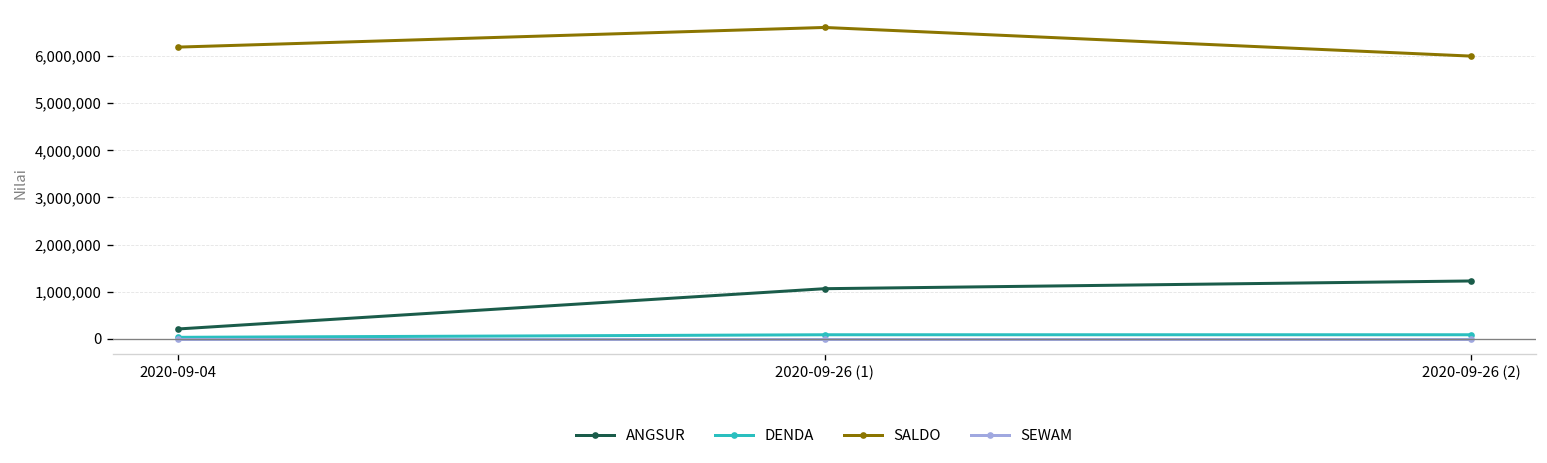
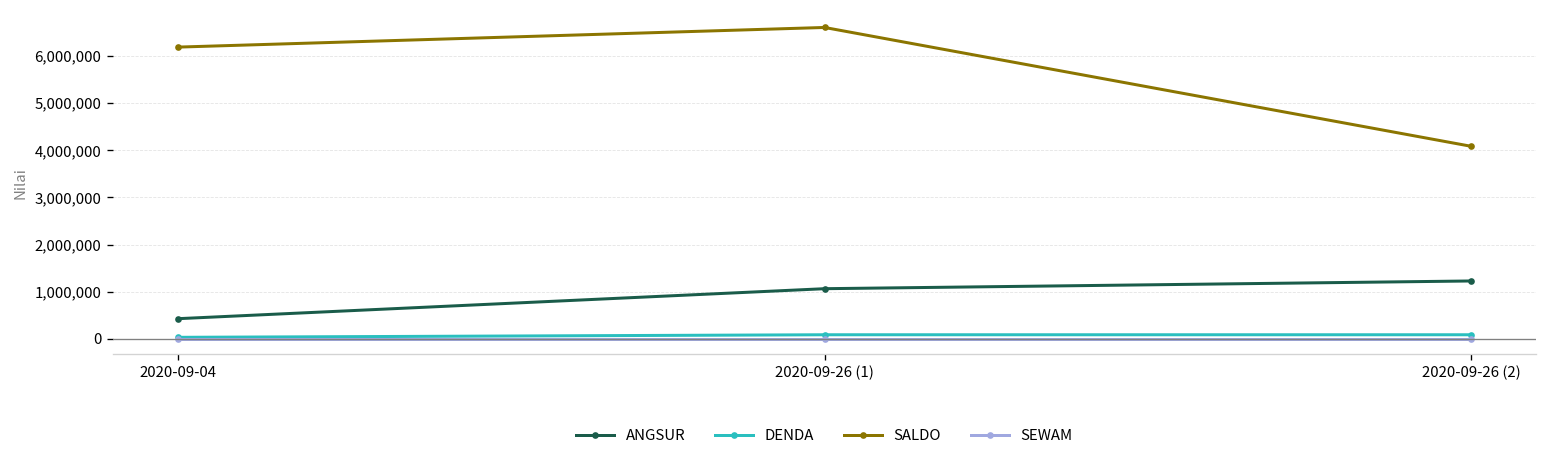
ANGSUR, 2020-09-04: 200,000 -> 400,000
SALDO, 2020-09-26 (2): 6,000,000 -> 4,100,000
